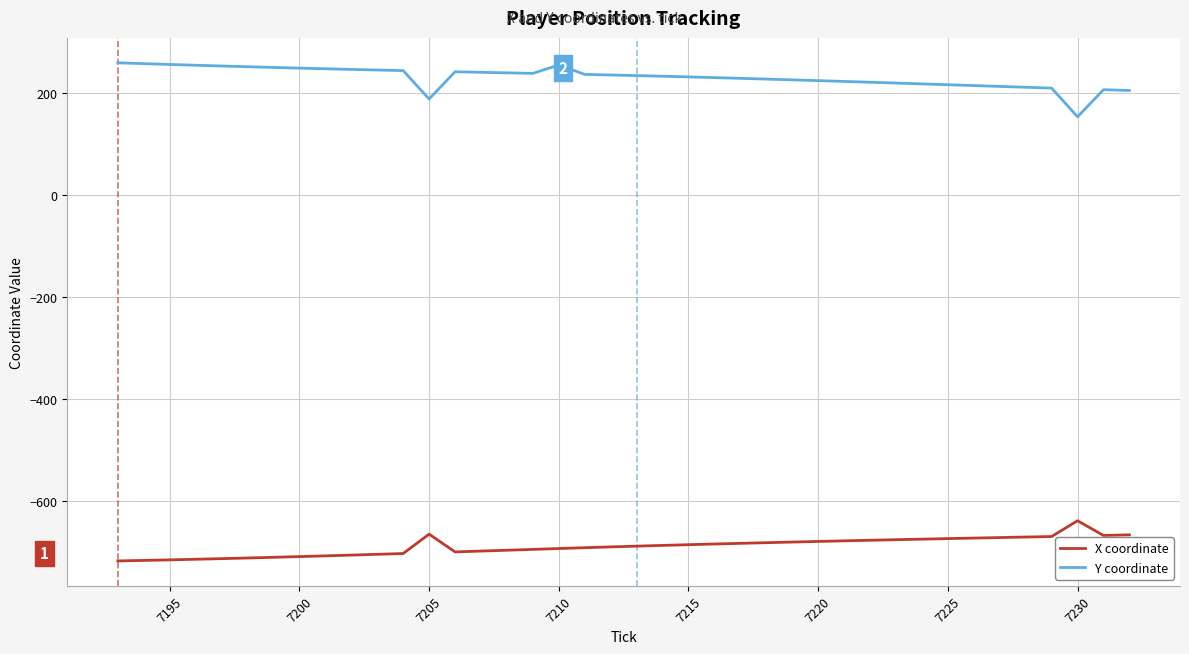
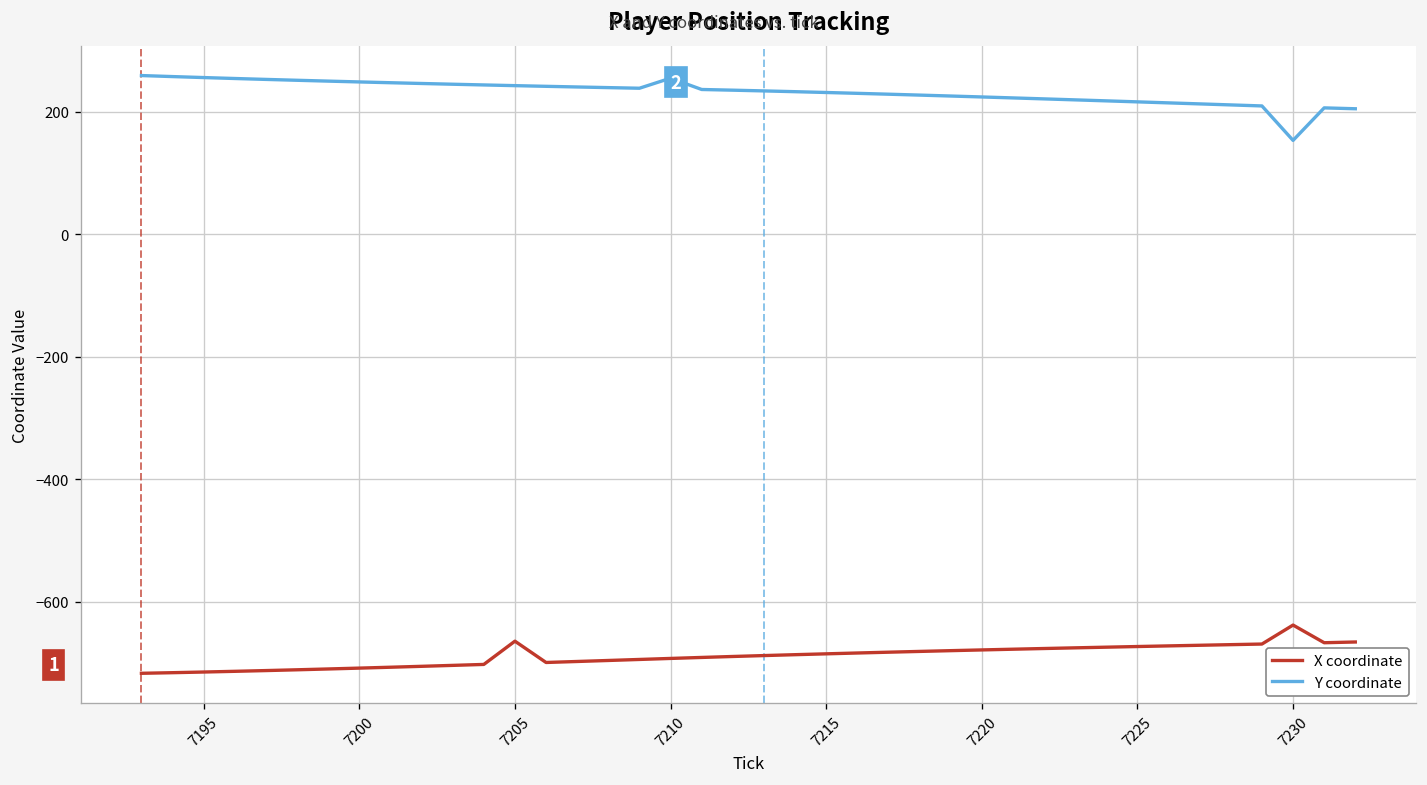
Y coordinate, 7205: 190 -> 240
